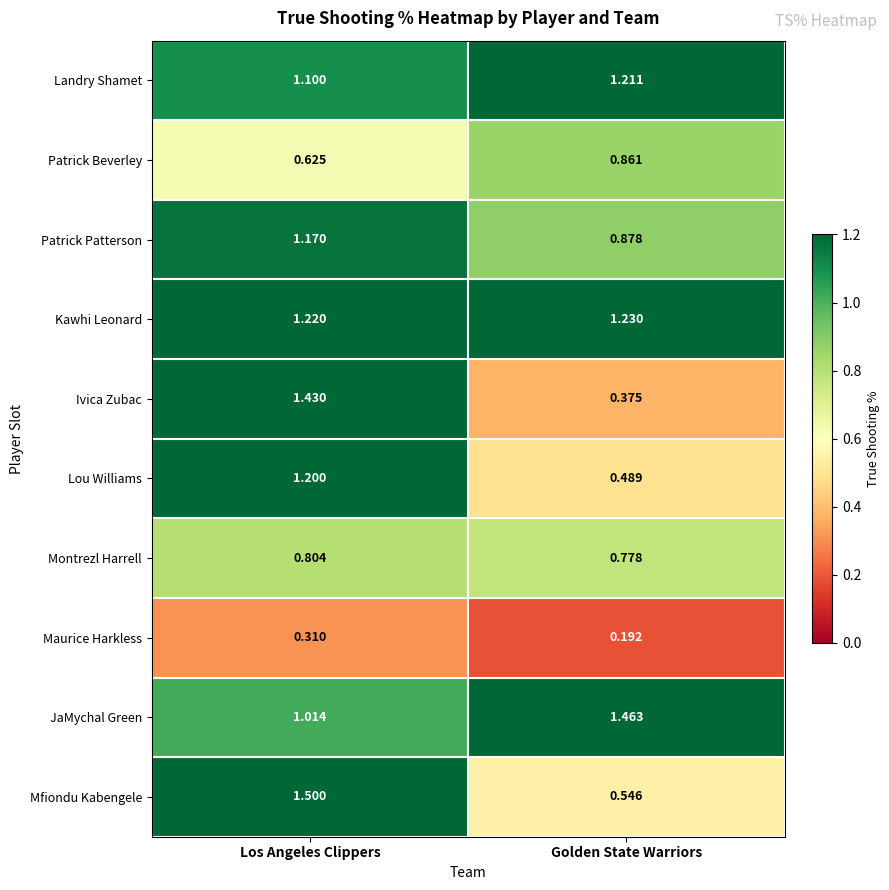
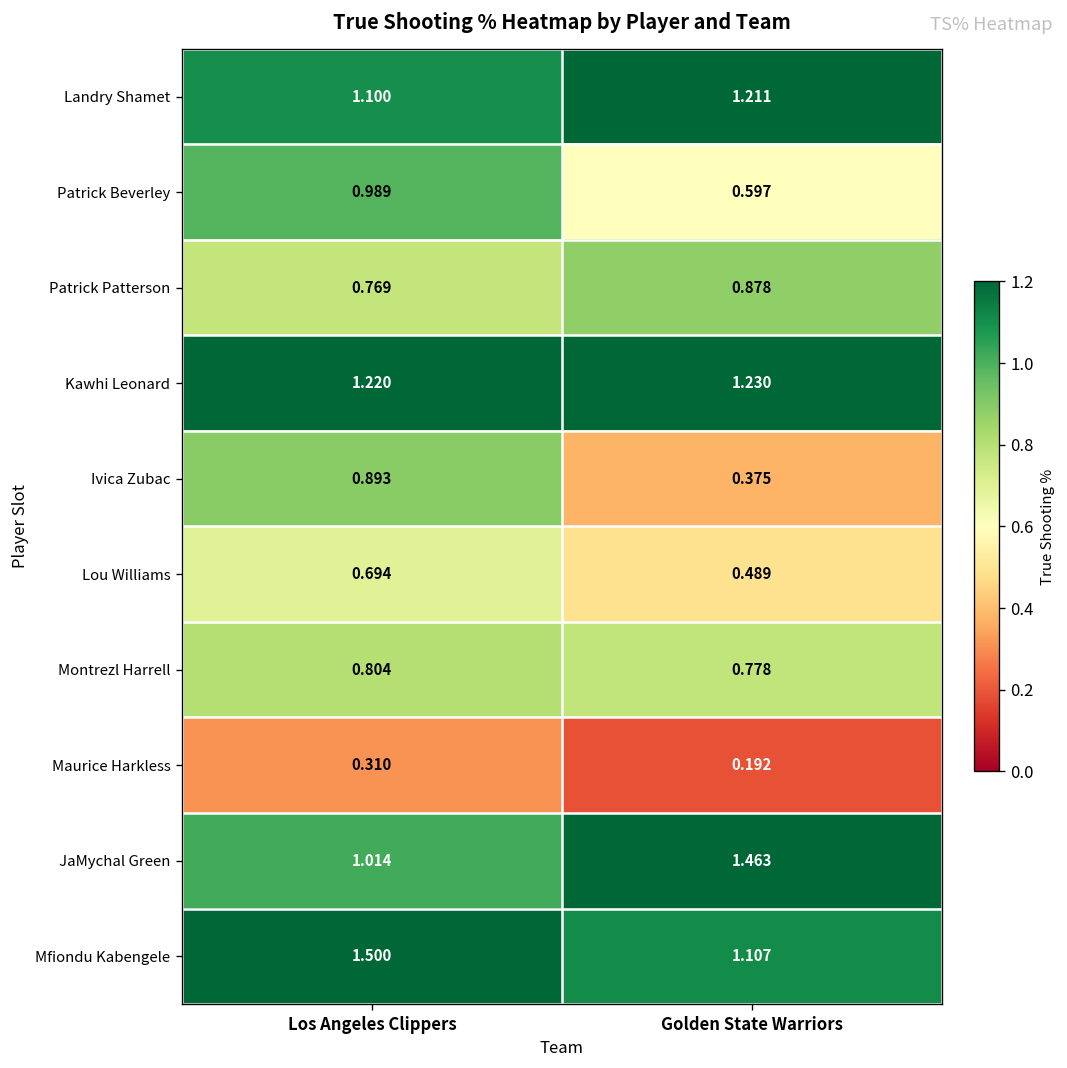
Patrick Beverley, Los Angeles Clippers: 0.625 -> 0.989
Patrick Beverley, Golden State Warriors: 0.861 -> 0.597
Patrick Patterson, Los Angeles Clippers: 1.170 -> 0.769
Ivica Zubac, Los Angeles Clippers: 1.430 -> 0.893
Lou Williams, Los Angeles Clippers: 1.200 -> 0.694
Mfiondu Kabengele, Golden State Warriors: 0.546 -> 1.107
